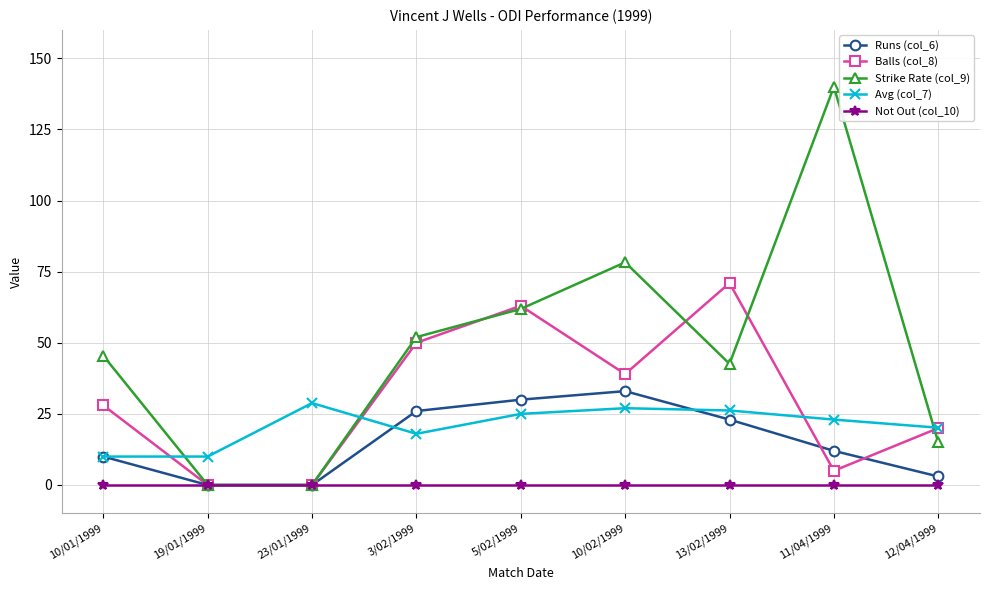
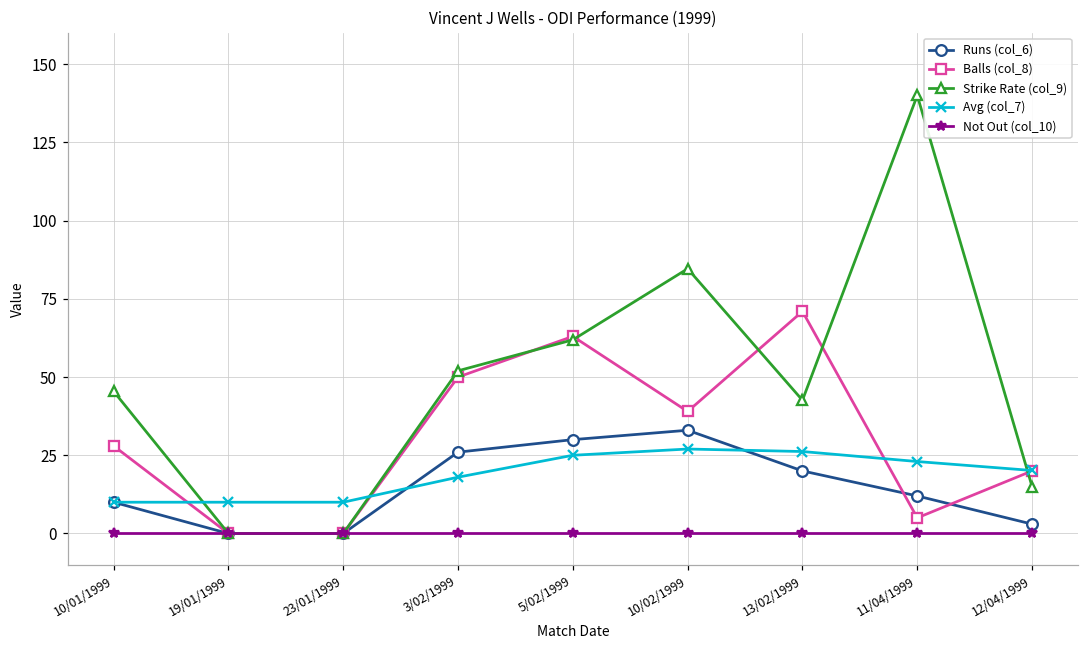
Avg (col_7), 23/01/1999: 29 -> 10
Strike Rate (col_9), 10/02/1999: 78 -> 85
Runs (col_6), 13/02/1999: 23 -> 20
